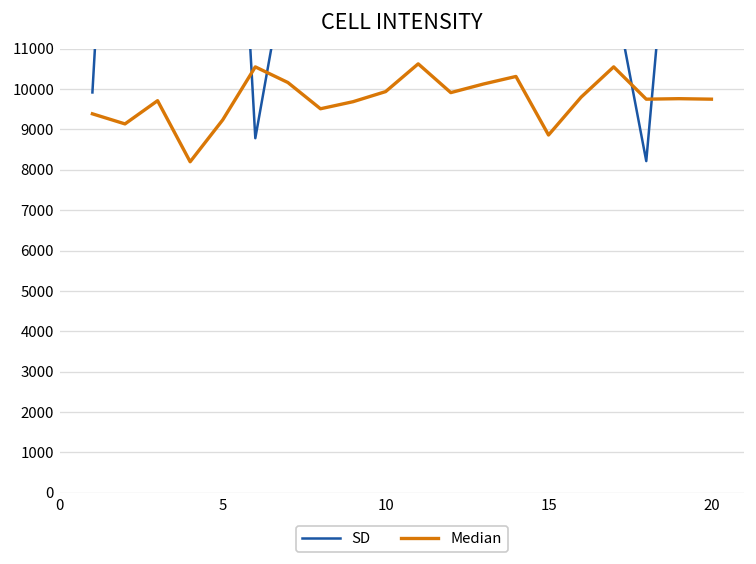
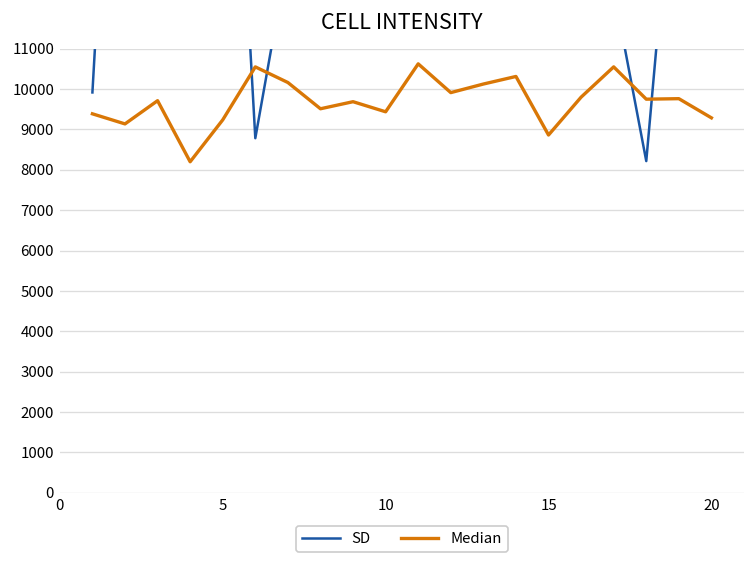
Median, 10: 9900 -> 9400
Median, 20: 9800 -> 9300
